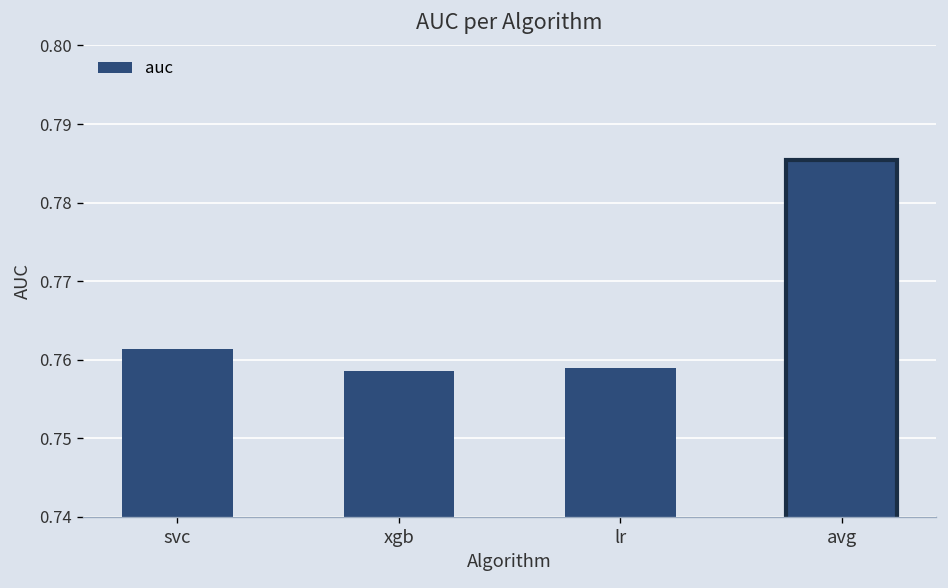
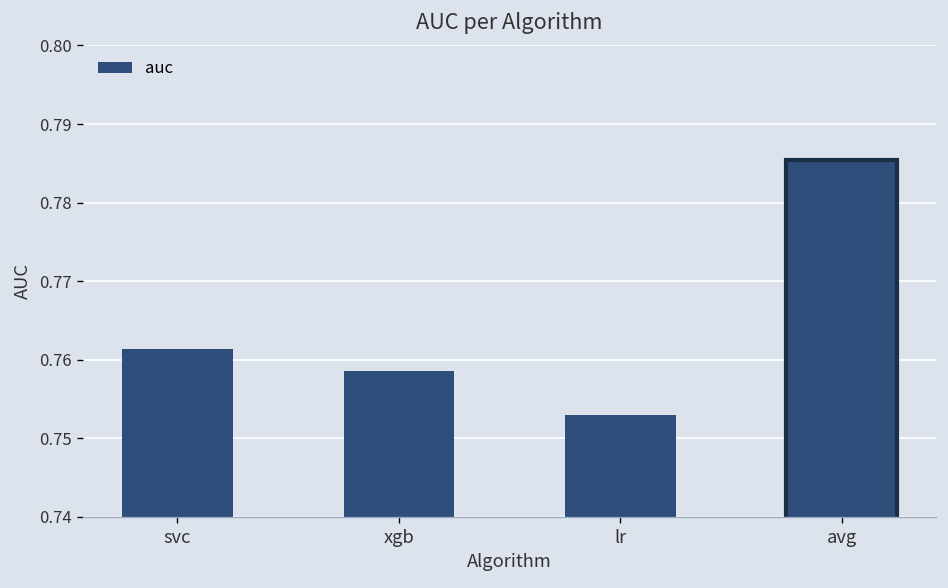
lr: 0.759 -> 0.753
